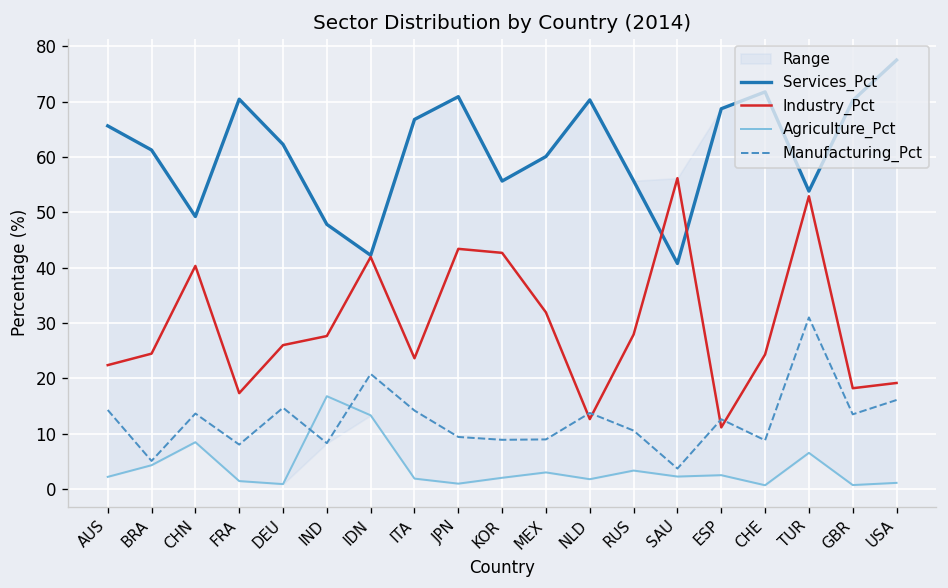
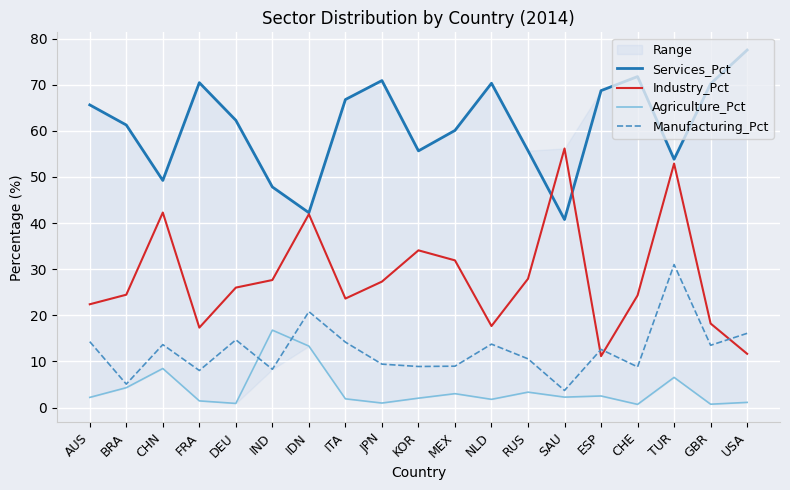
Industry_Pct, CHN: 40 -> 42
Industry_Pct, JPN: 43 -> 27
Industry_Pct, KOR: 43 -> 34
Industry_Pct, NLD: 13 -> 18
Industry_Pct, USA: 19 -> 12
